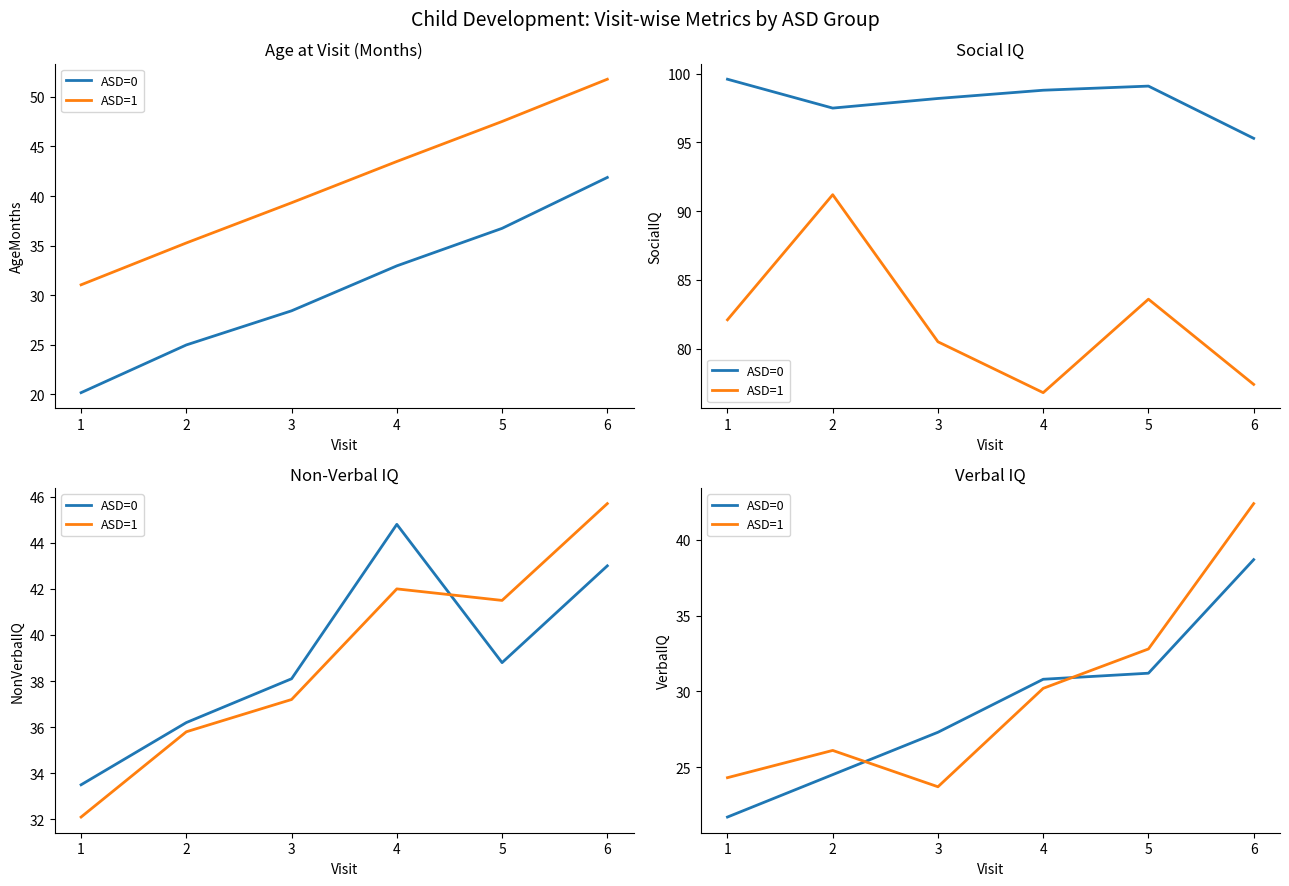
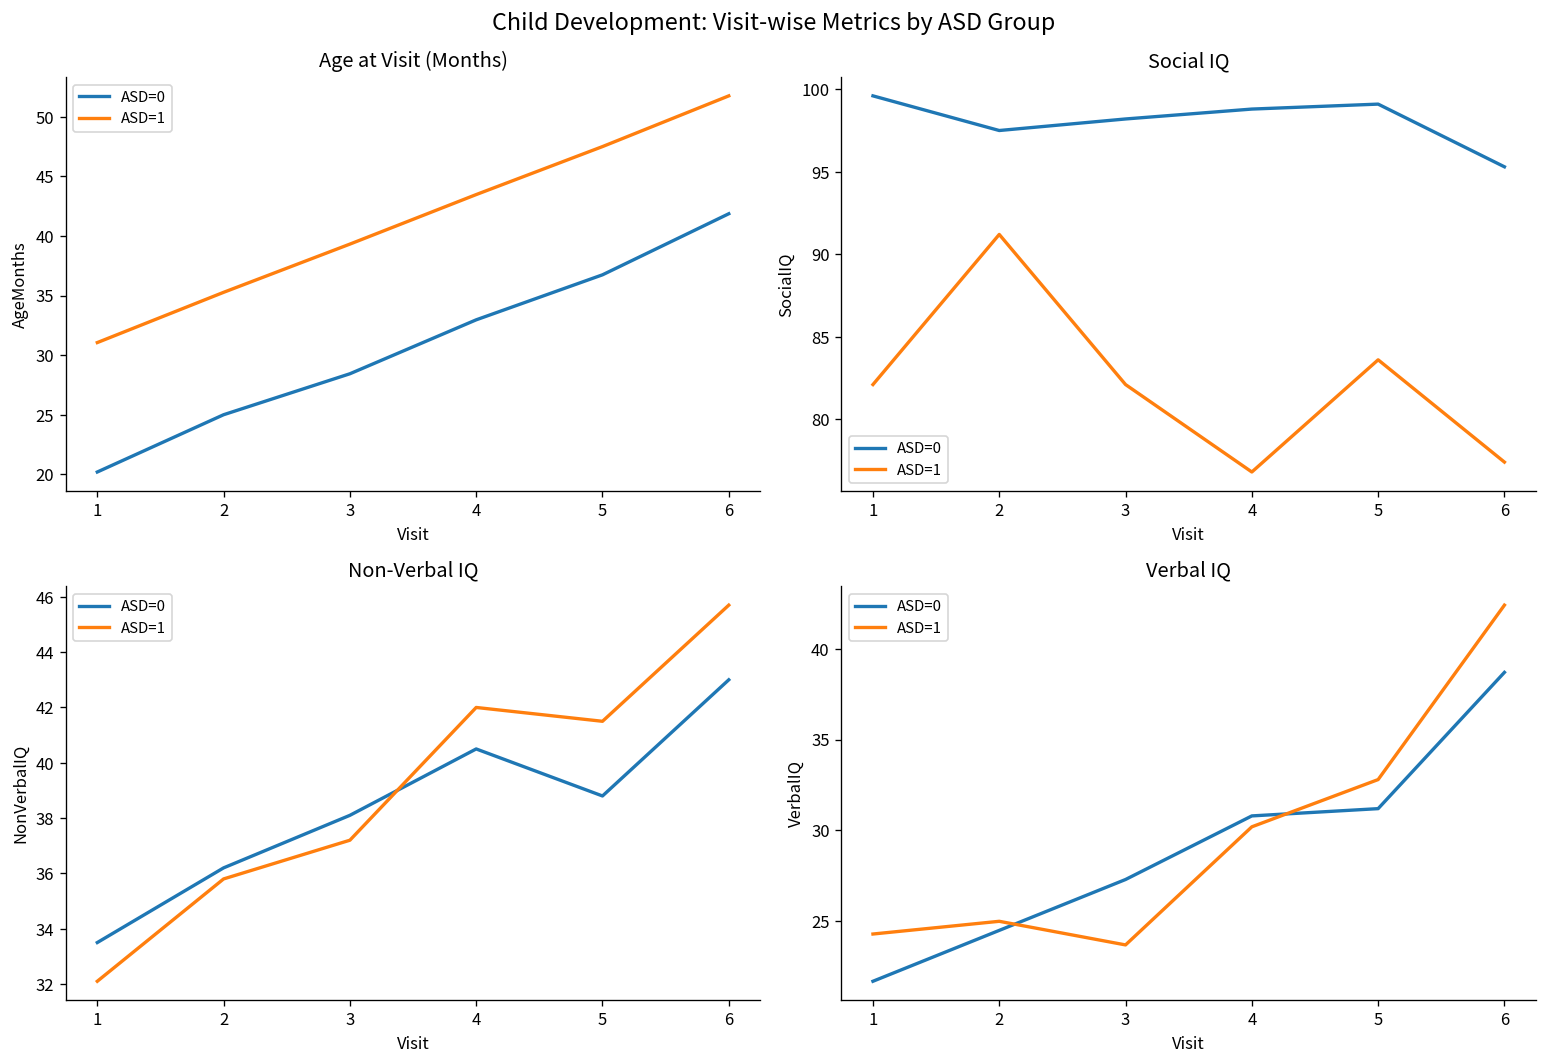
Social IQ, ASD=1, 3: 80.5 -> 82.1
Non-Verbal IQ, ASD=0, 4: 44.8 -> 40.5
Verbal IQ, ASD=1, 2: 26.1 -> 25.0
